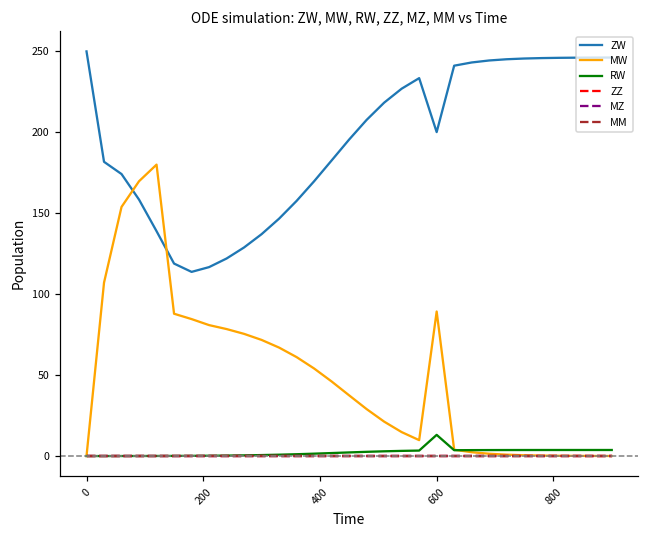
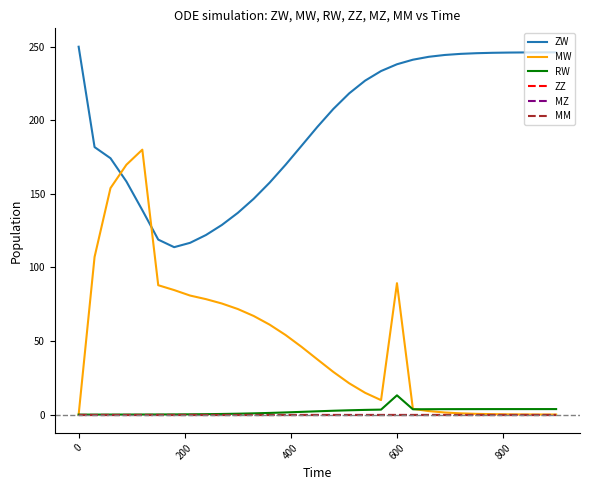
ZW, 600: 200 -> 238
